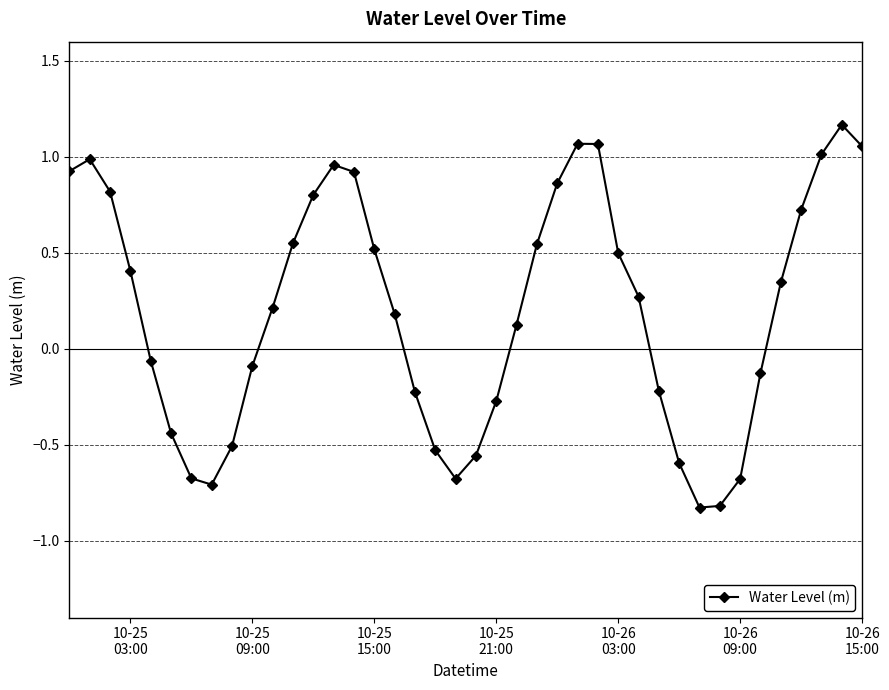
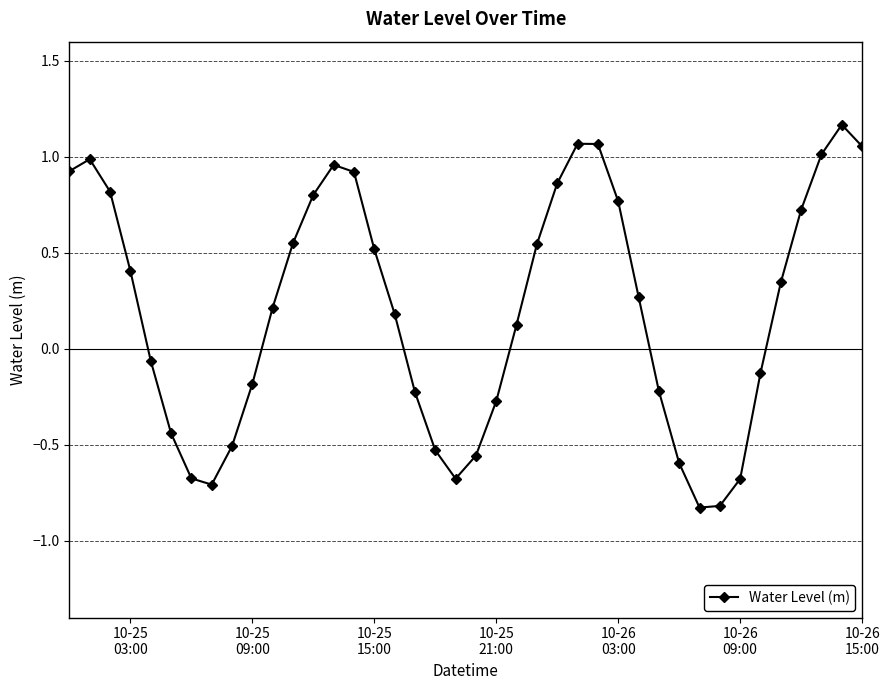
10-25 09:00: -0.09 -> -0.18
10-26 03:00: 0.50 -> 0.77
